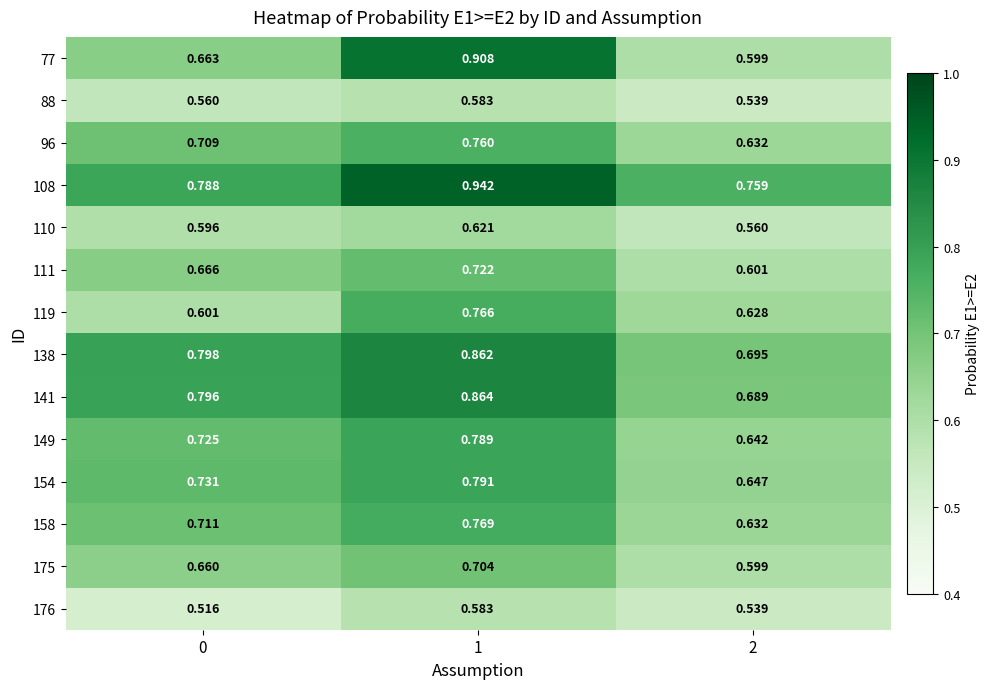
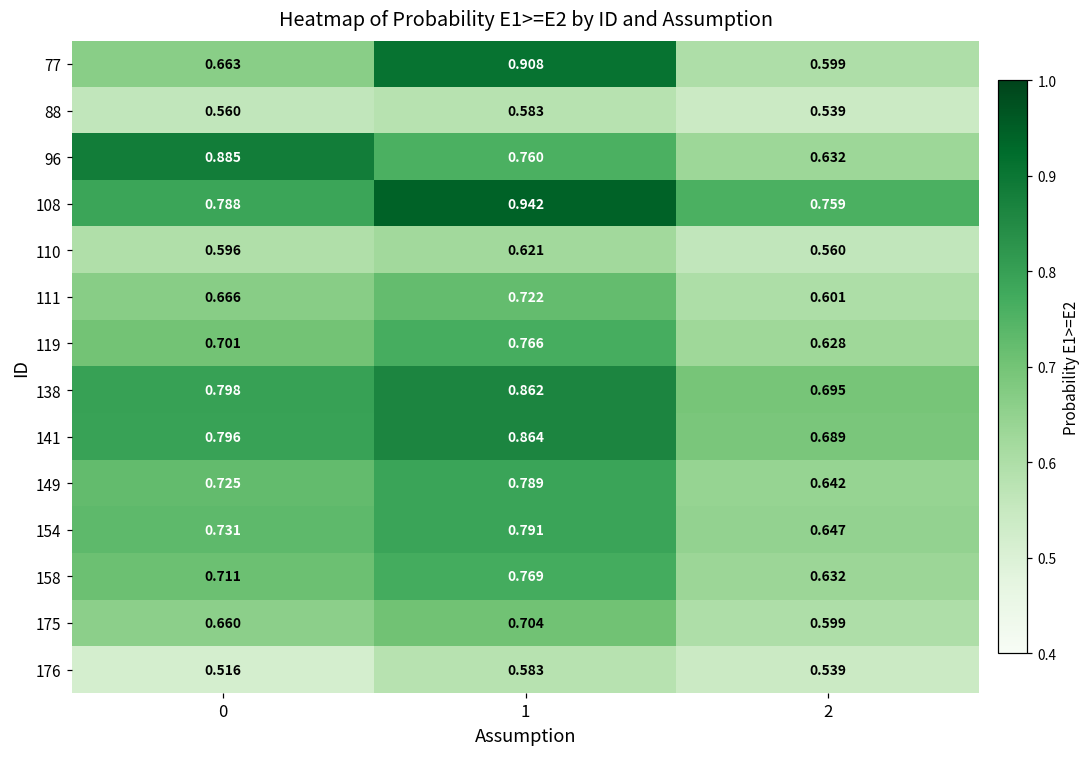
96, 0: 0.709 -> 0.885
119, 0: 0.601 -> 0.701
